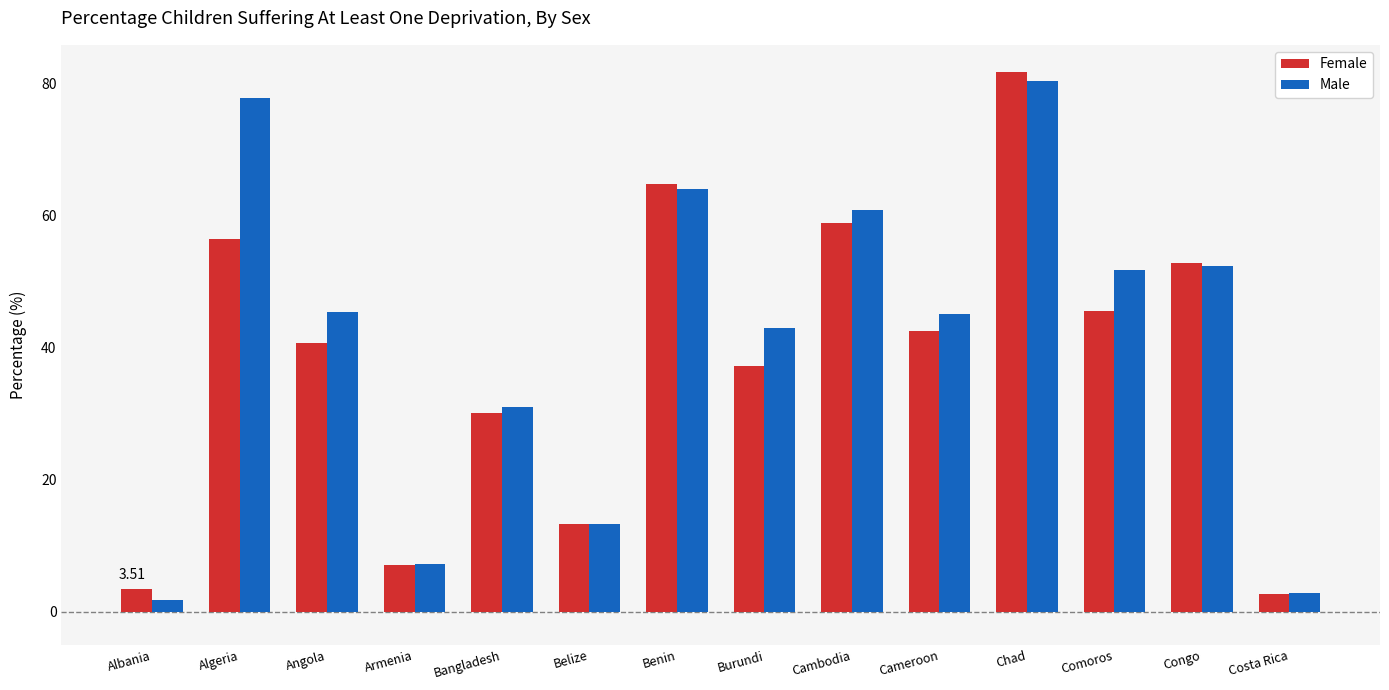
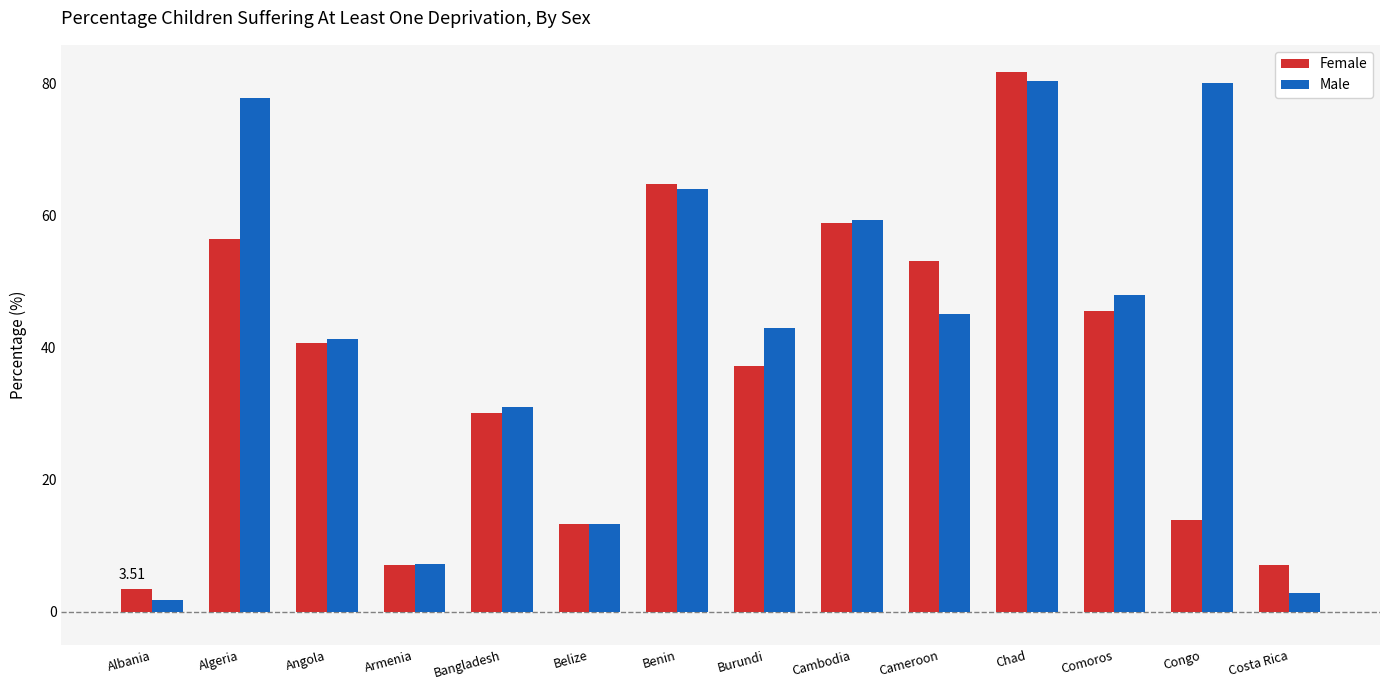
Male, Angola: 45 -> 41
Male, Cambodia: 61 -> 59
Female, Cameroon: 43 -> 53
Male, Comoros: 52 -> 48
Female, Congo: 53 -> 14
Male, Congo: 52 -> 80
Female, Costa Rica: 3 -> 7
